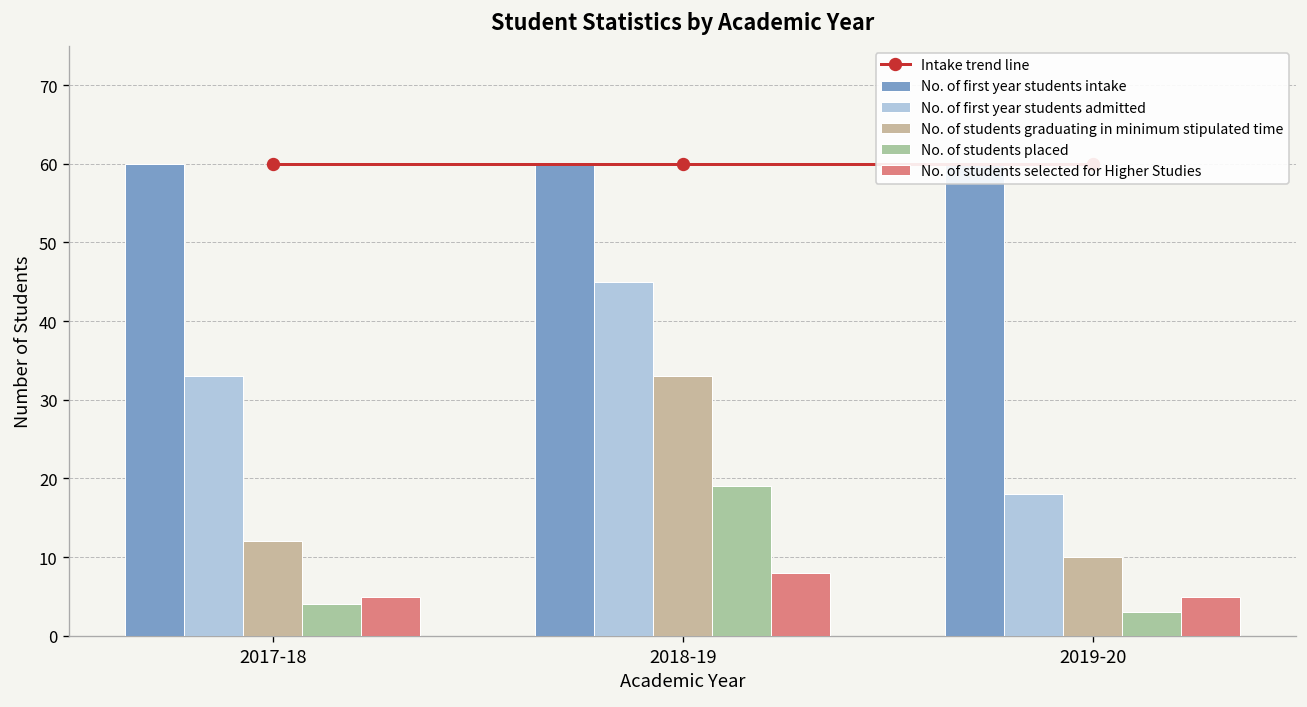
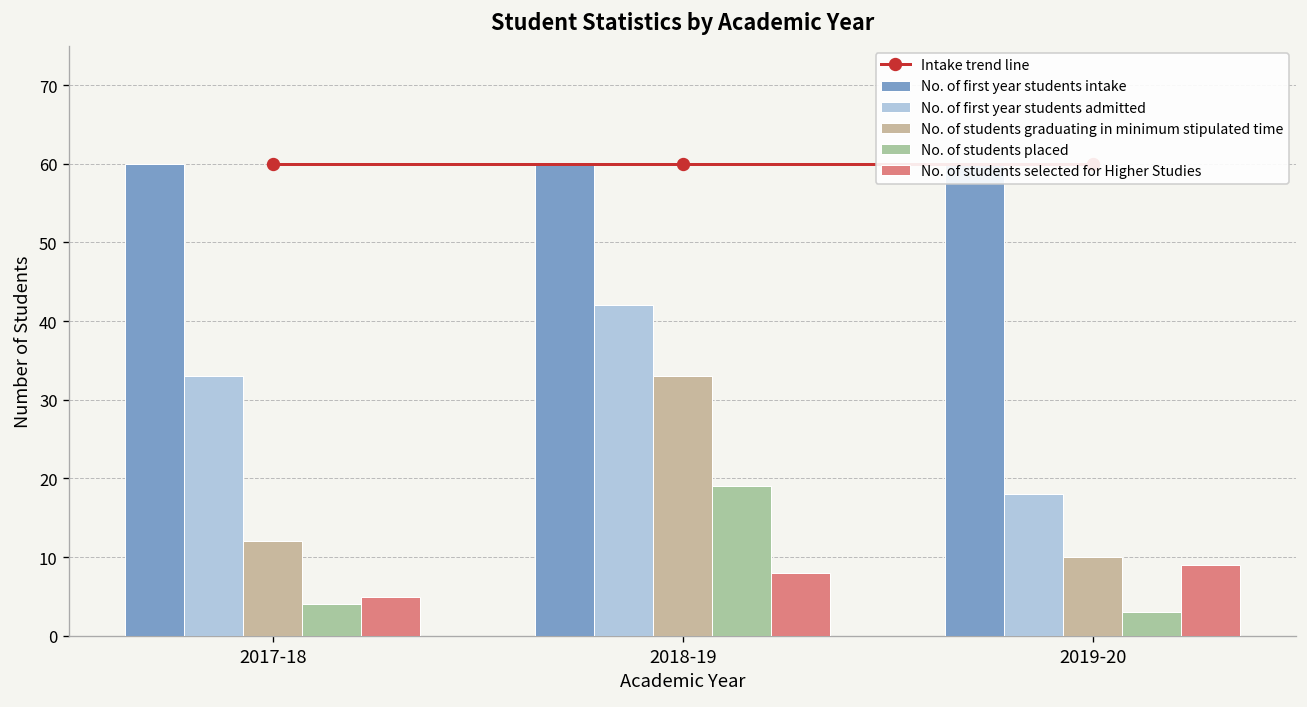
No. of first year students admitted, 2018-19: 45 -> 42
No. of students selected for Higher Studies, 2019-20: 5 -> 9
